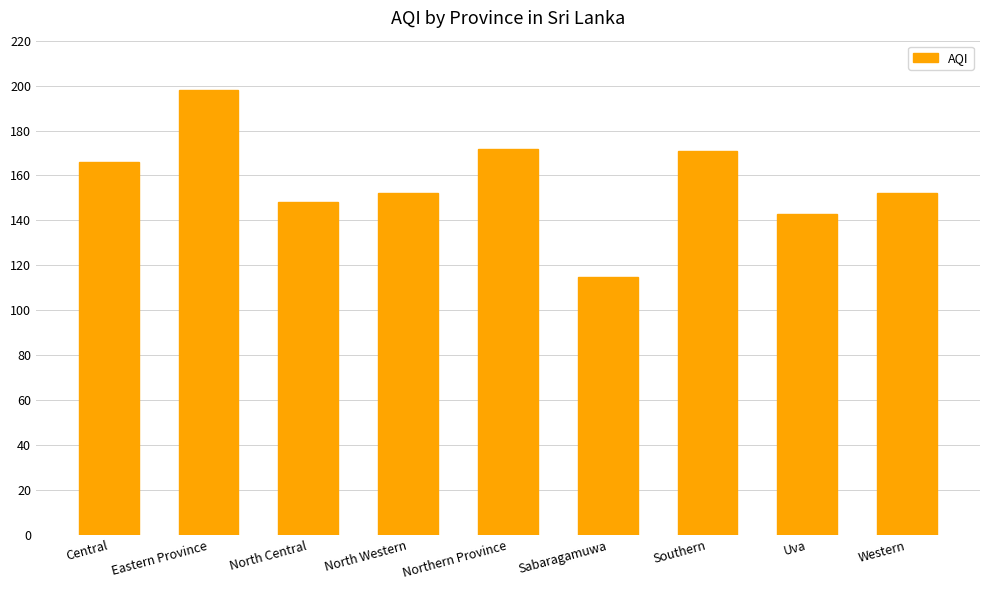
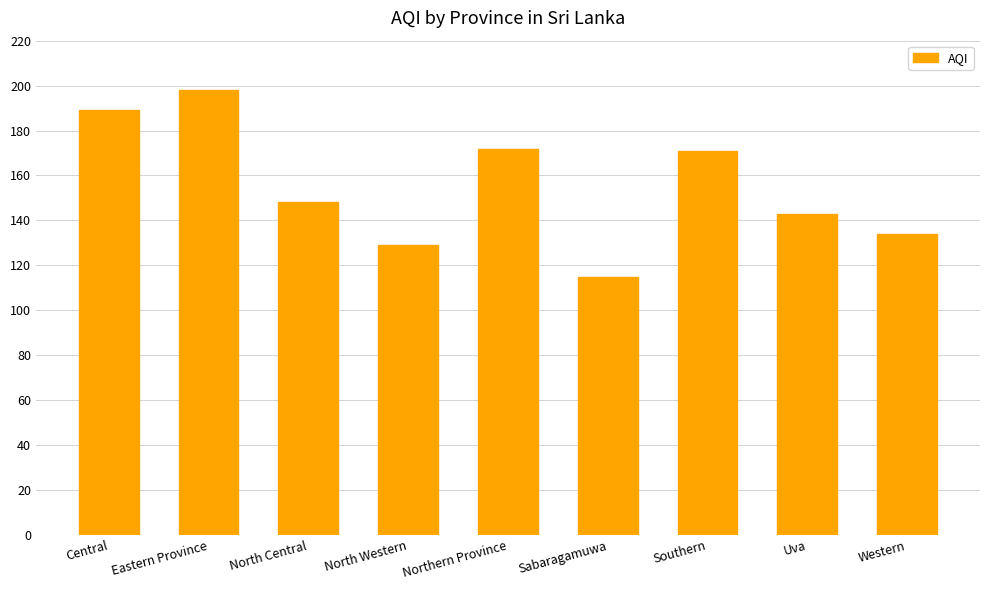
Central: 166 -> 189
North Western: 152 -> 129
Western: 152 -> 134
